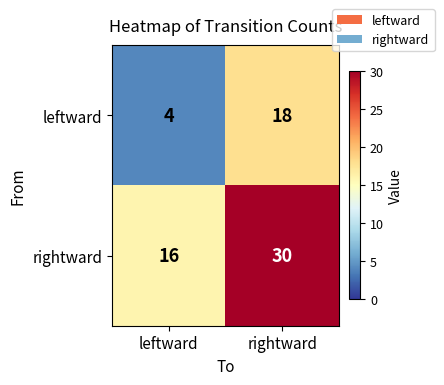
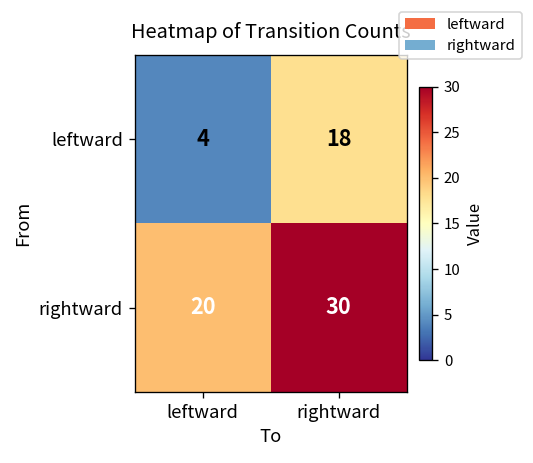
rightward, leftward: 16 -> 20
